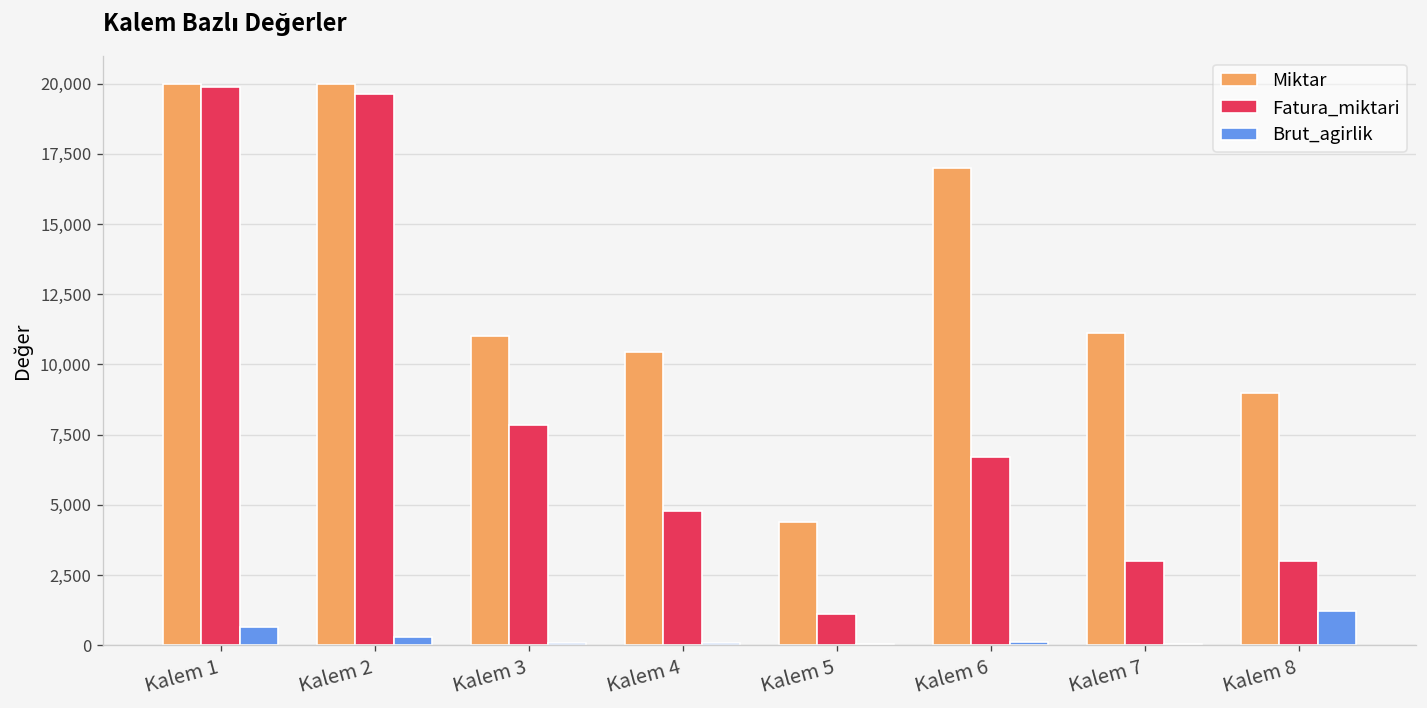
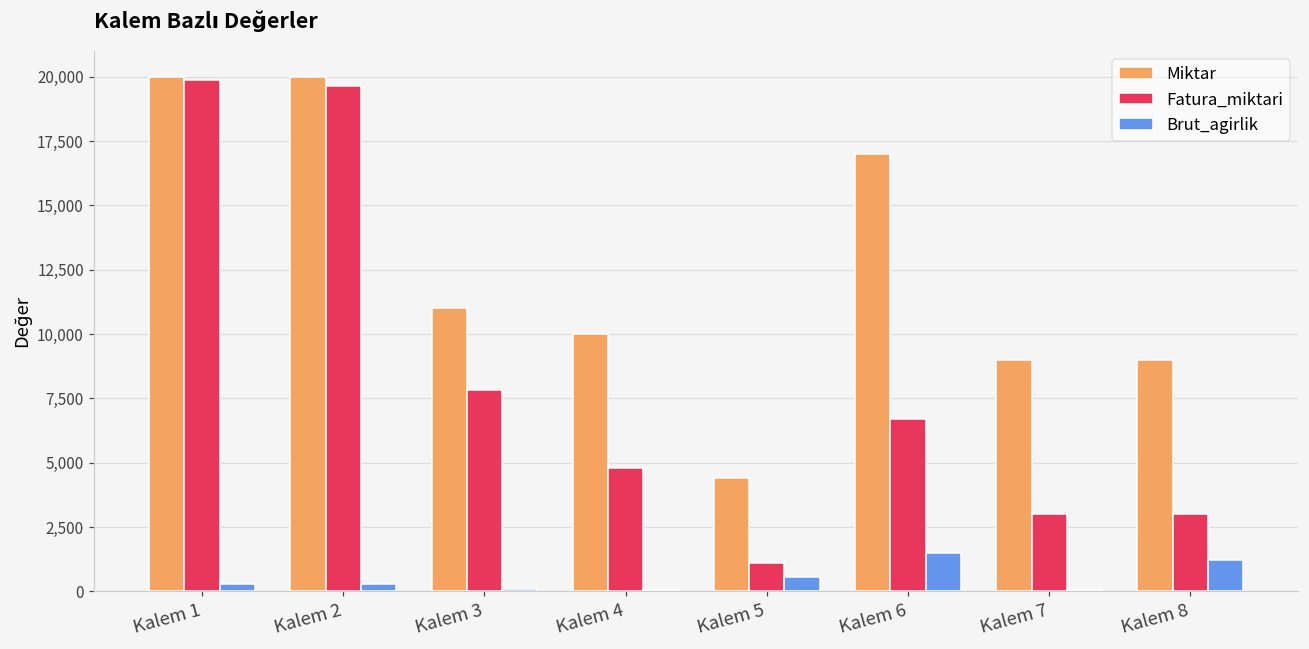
Brut_agirlik, Kalem 1: 600 -> 300
Miktar, Kalem 4: 10,500 -> 10,000
Brut_agirlik, Kalem 5: 0 -> 600
Brut_agirlik, Kalem 6: 100 -> 1,500
Miktar, Kalem 7: 11,100 -> 9,000
